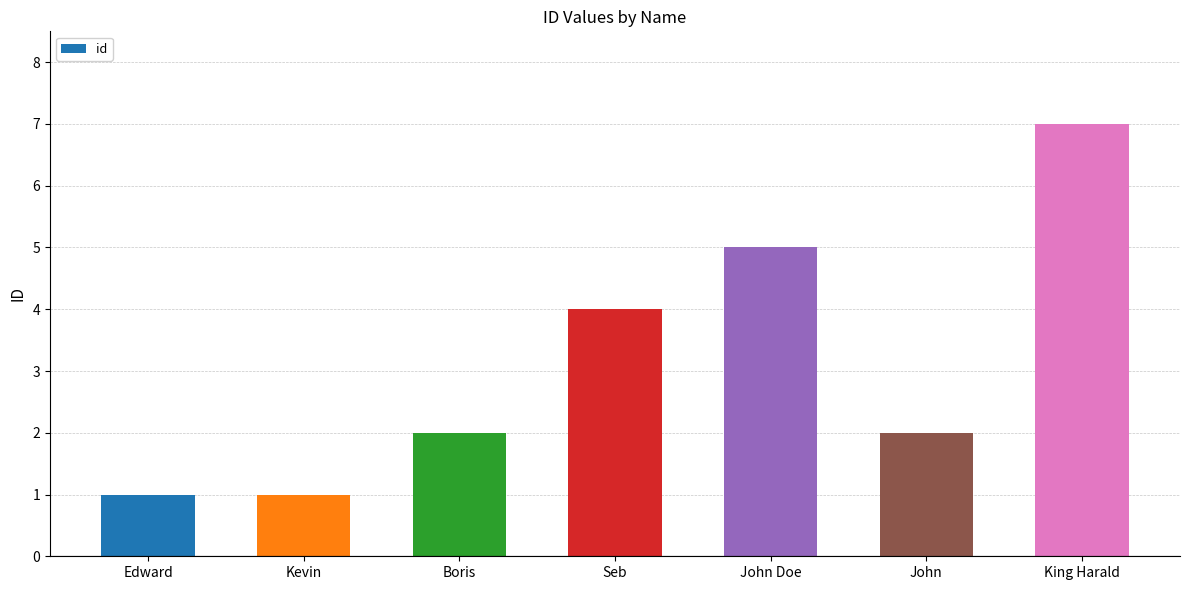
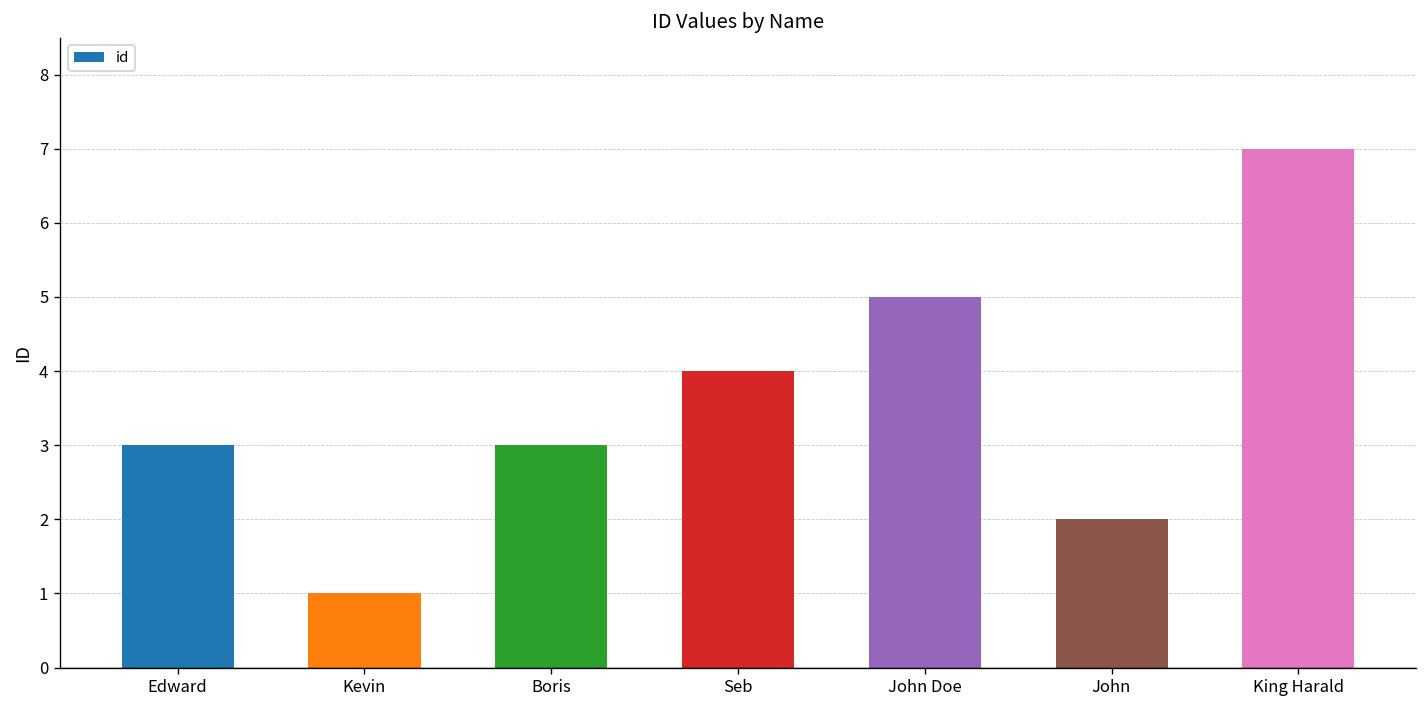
Edward: 1 -> 3
Boris: 2 -> 3
